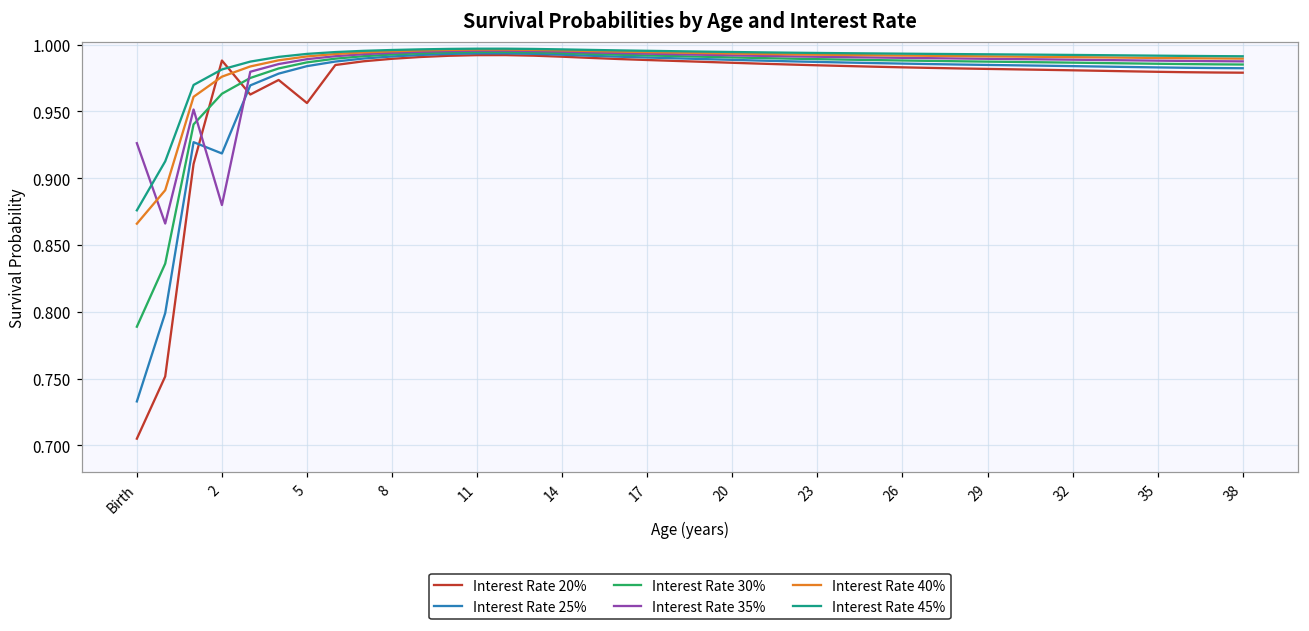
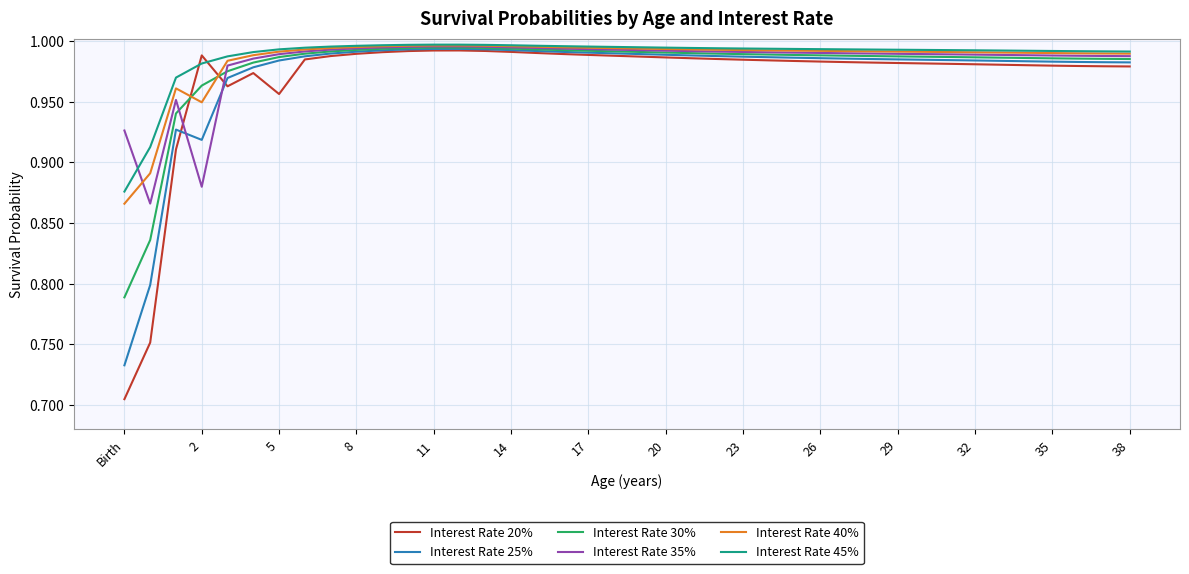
Interest Rate 40%, 2: 0.976 -> 0.949
